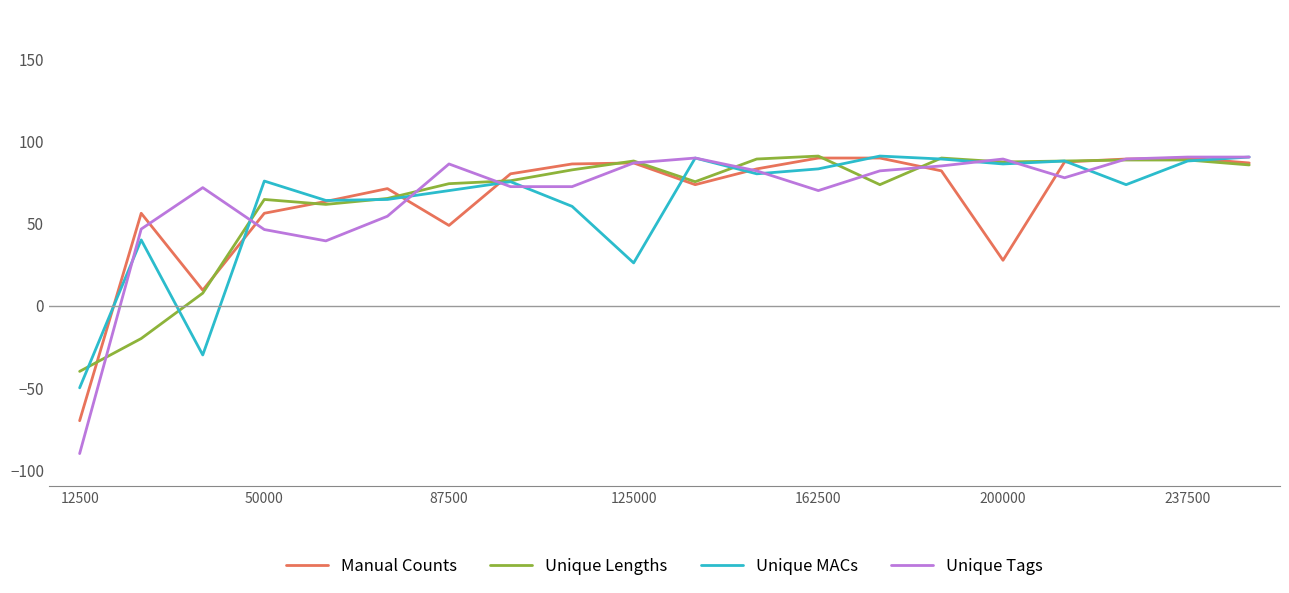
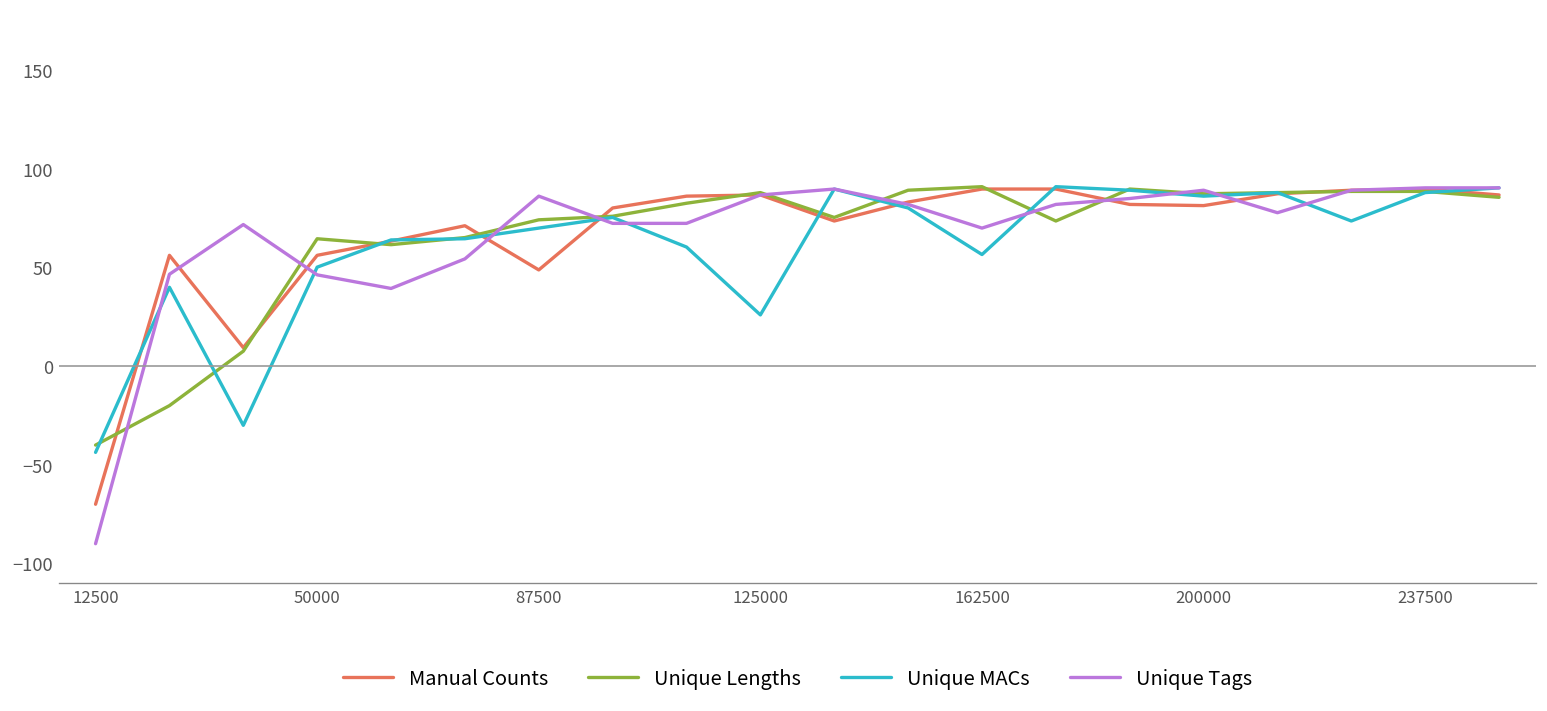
Unique MACs, 12500: -50 -> -44
Unique MACs, 50000: 76 -> 50
Unique MACs, 162500: 83 -> 57
Manual Counts, 200000: 28 -> 81
